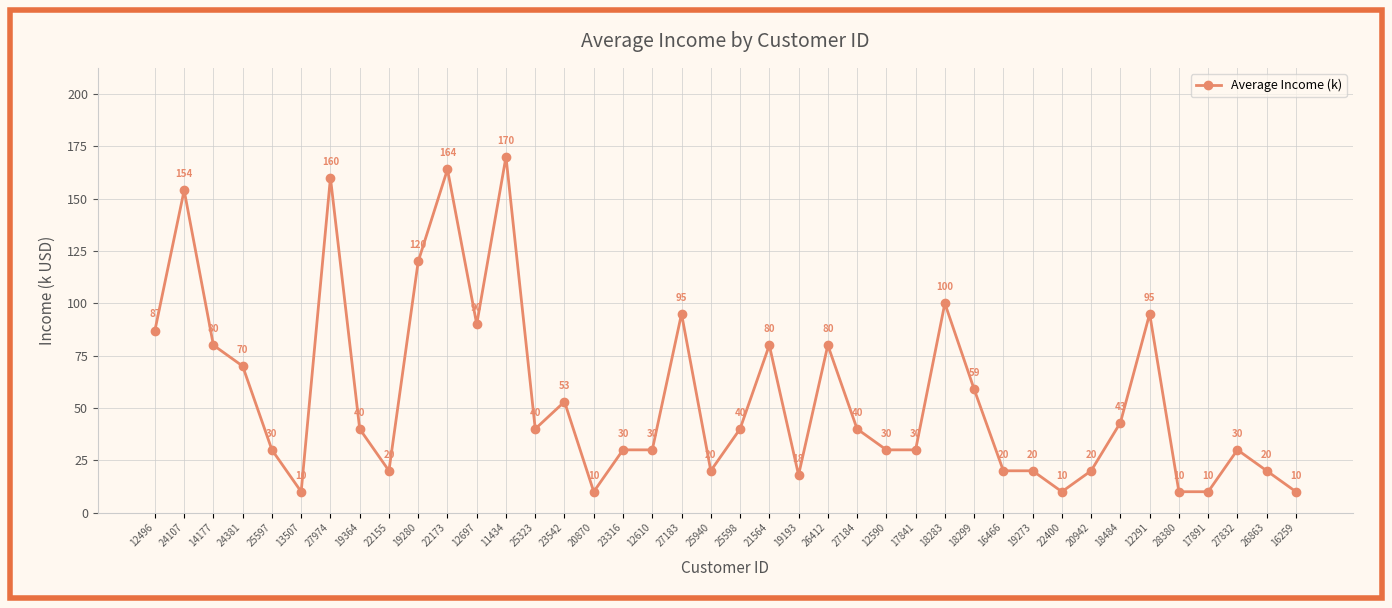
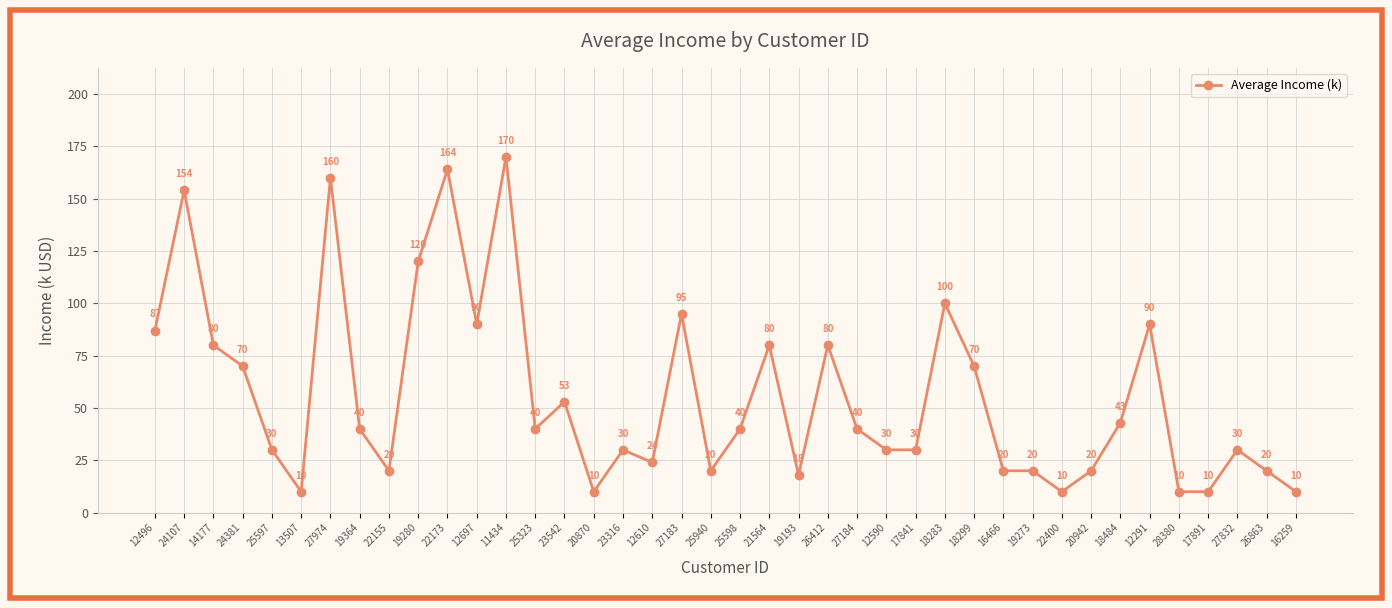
12610: 30 -> 24
18299: 59 -> 70
12291: 95 -> 90
